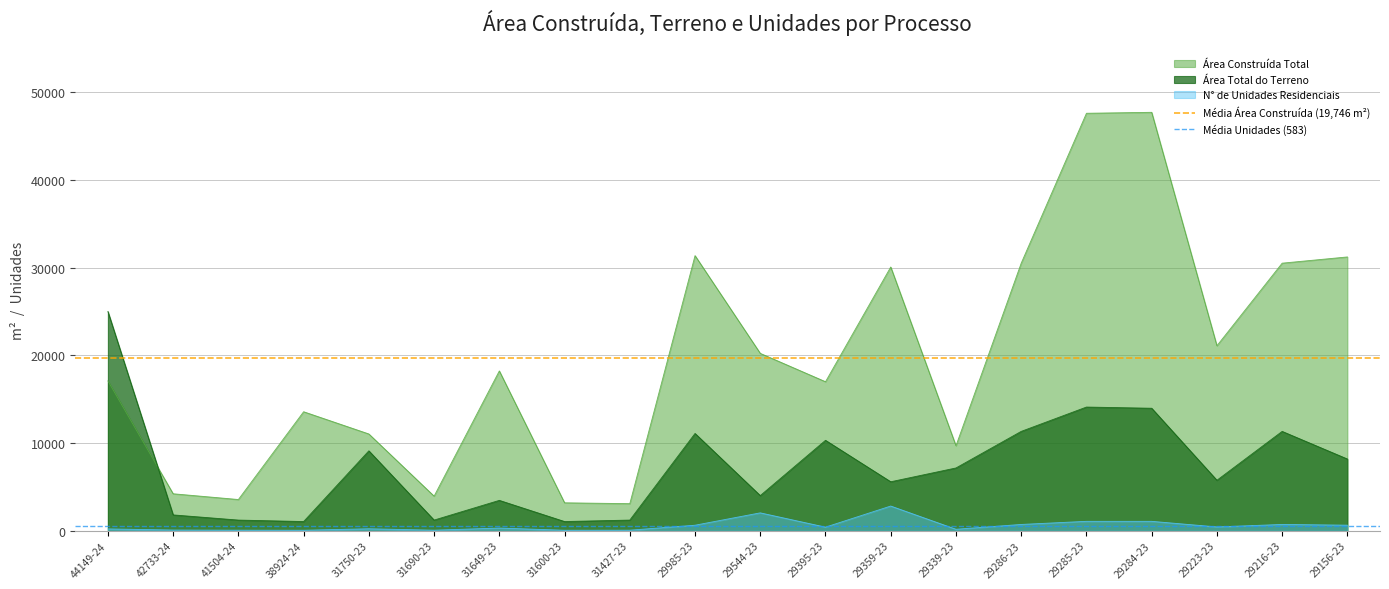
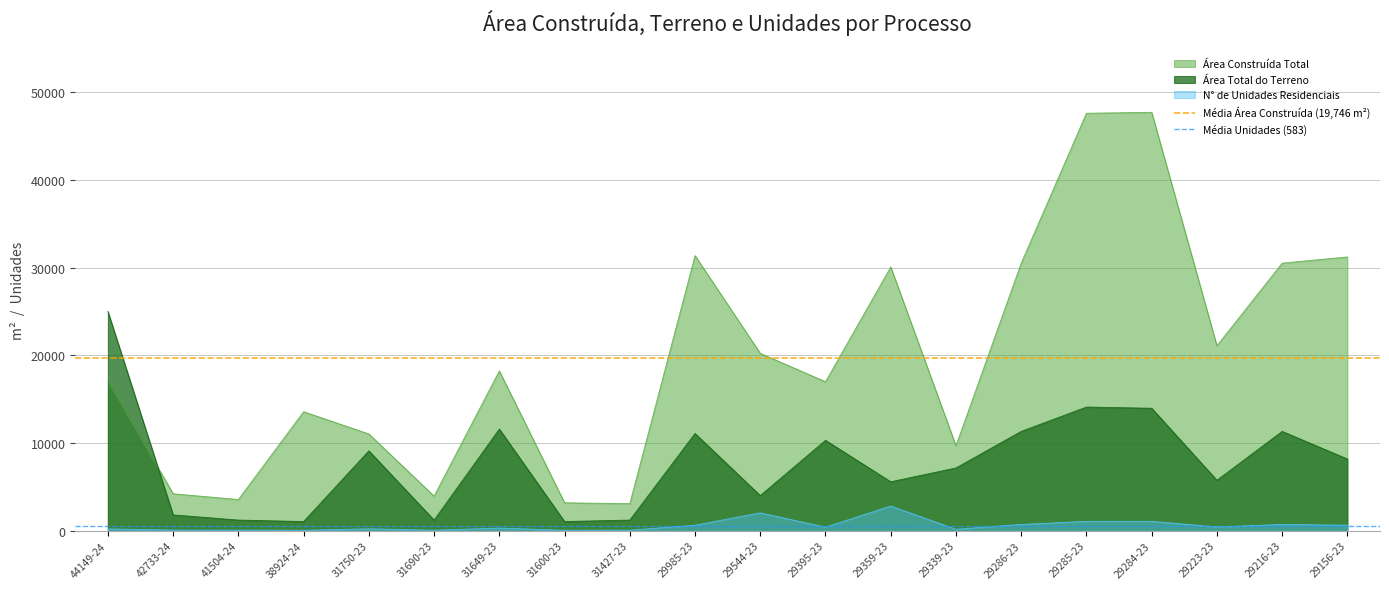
Área Total do Terreno, 31649-23: 3000 -> 12000
